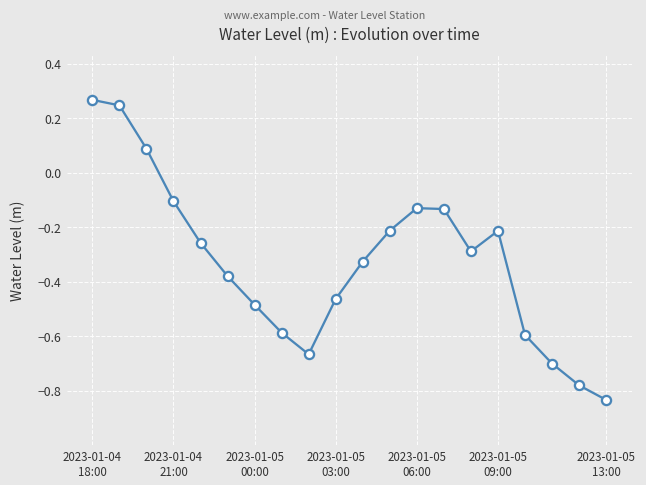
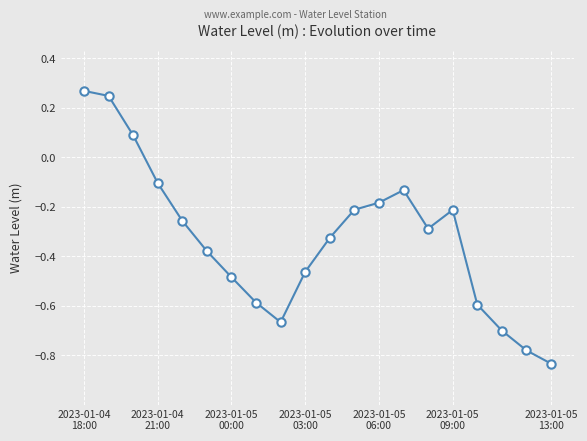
2023-01-05 06:00: -0.13 -> -0.18
